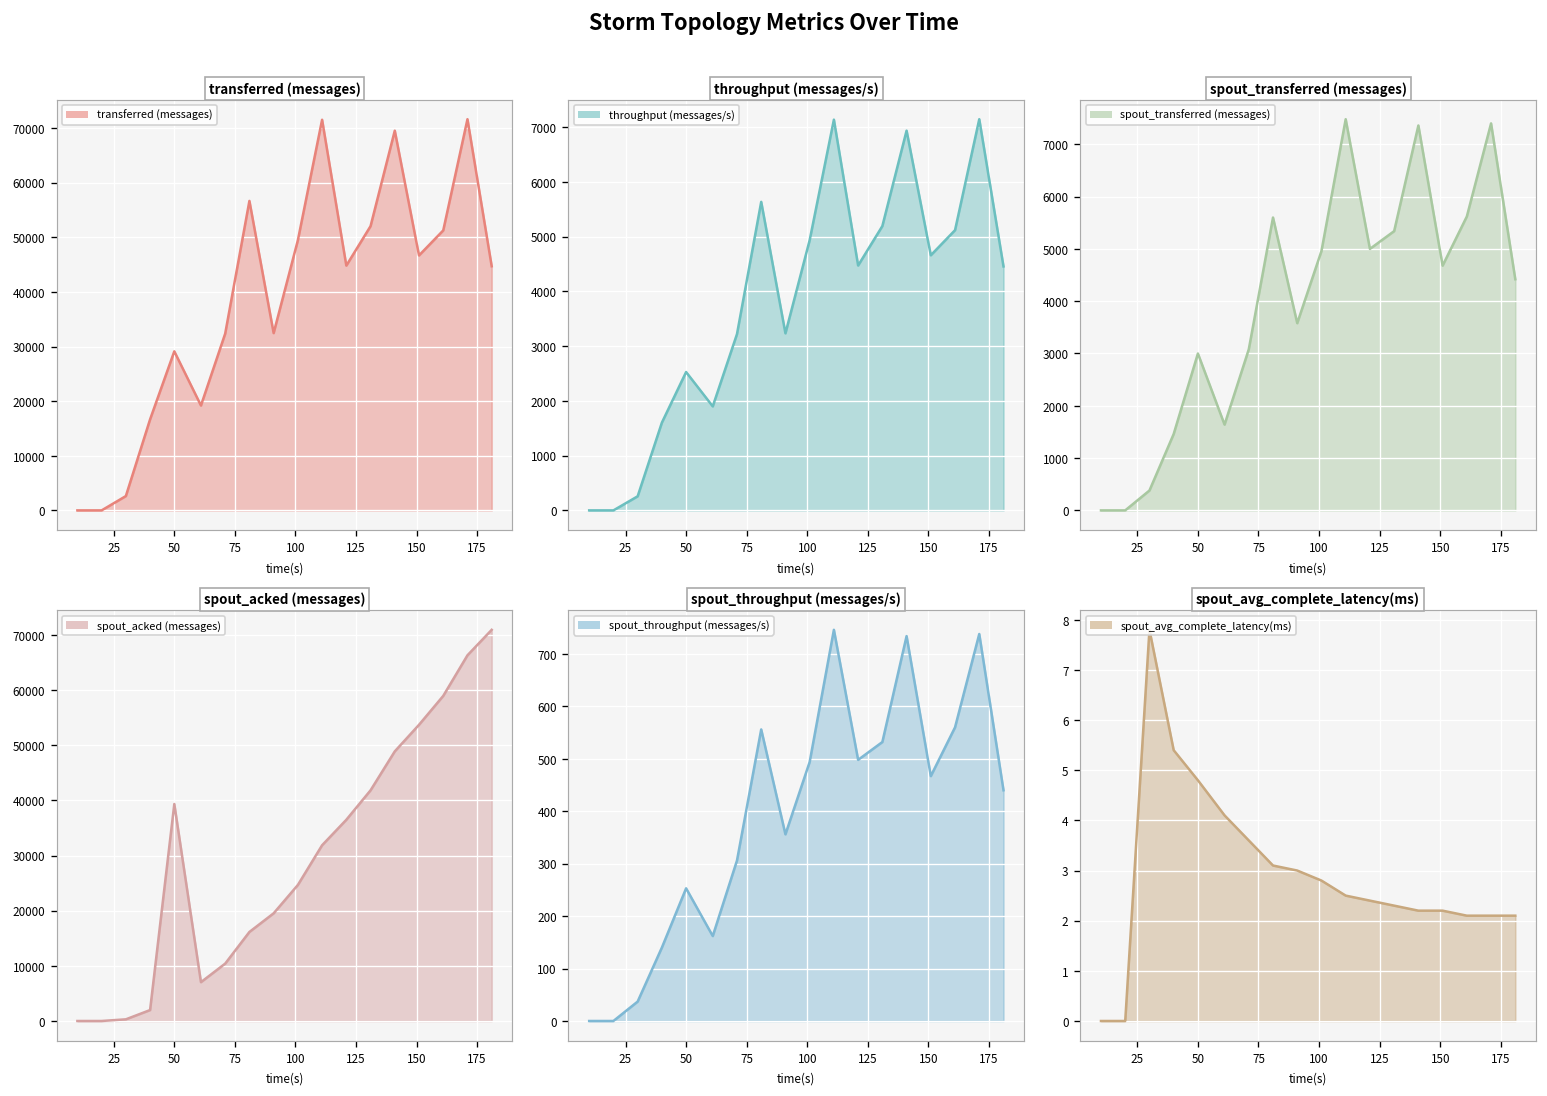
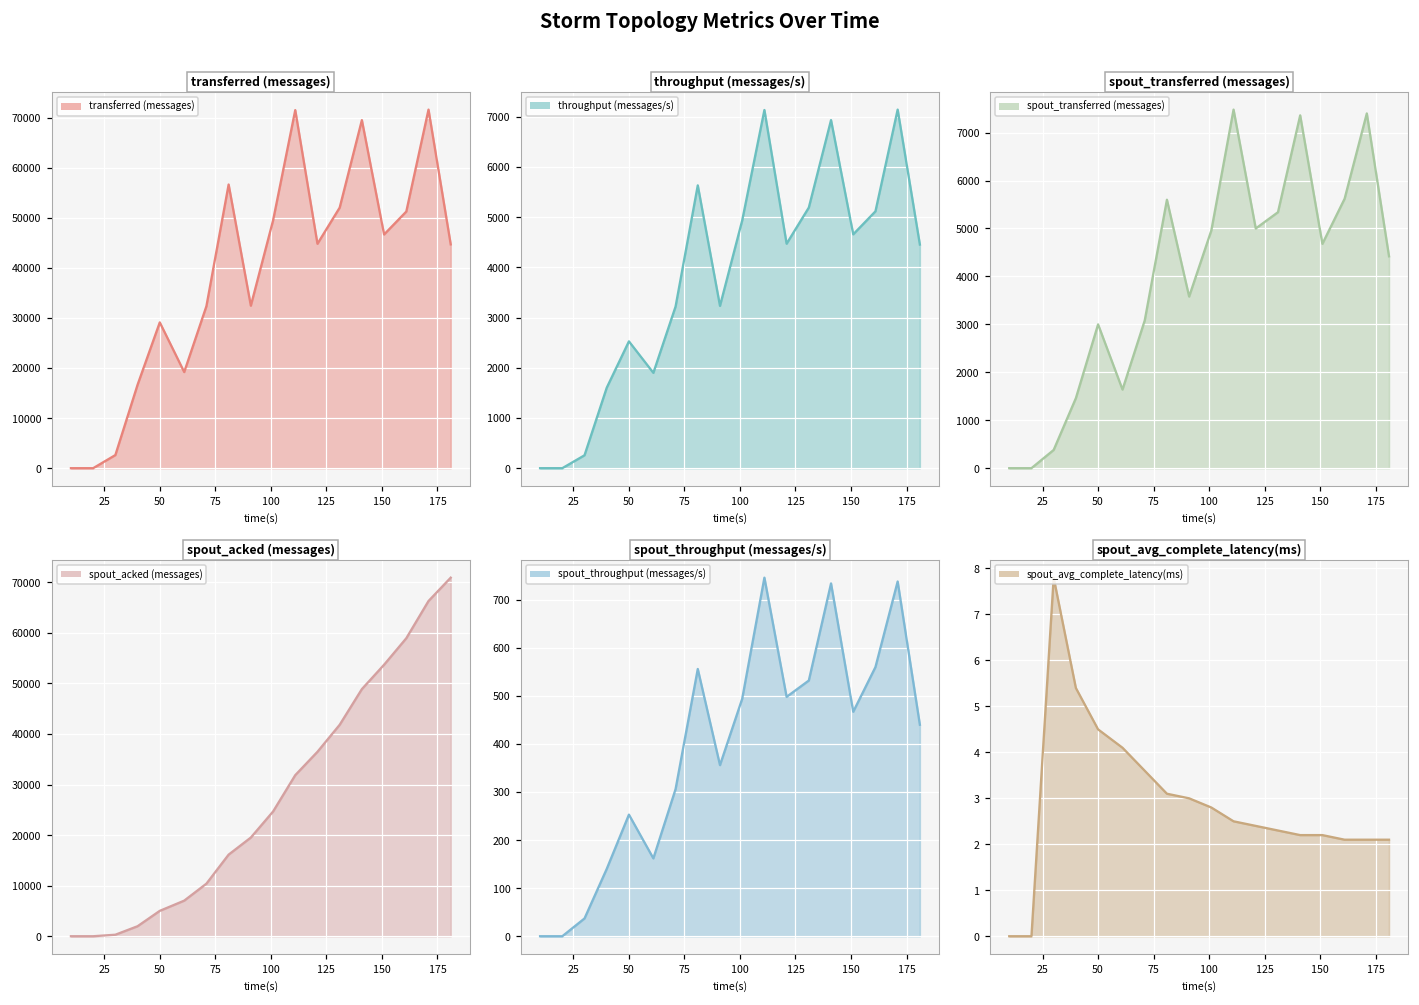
spout_acked (messages), 50: 39000 -> 5000
spout_avg_complete_latency(ms), 50: 4.8 -> 4.5
